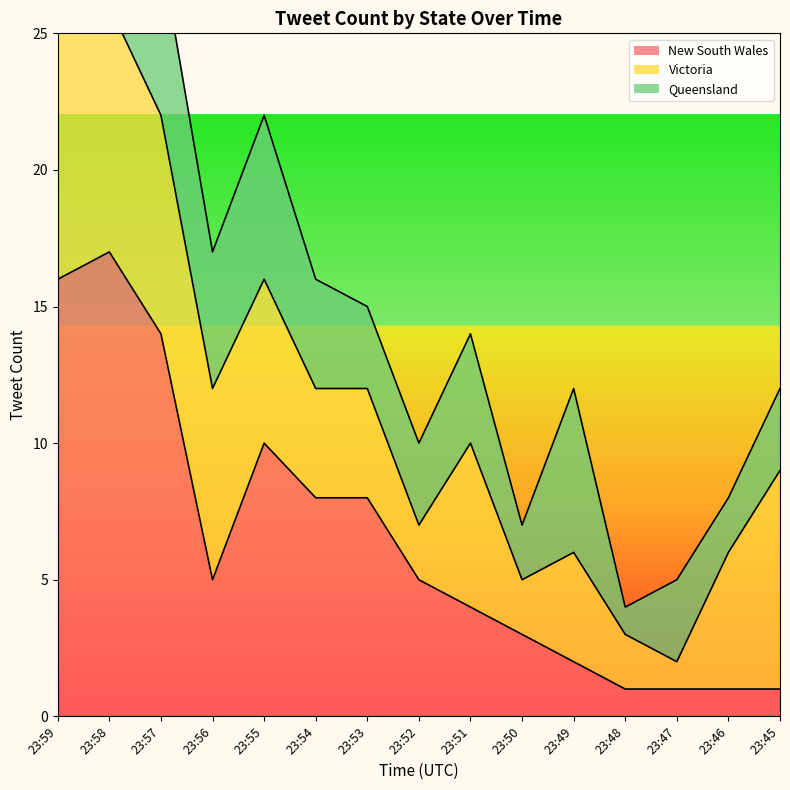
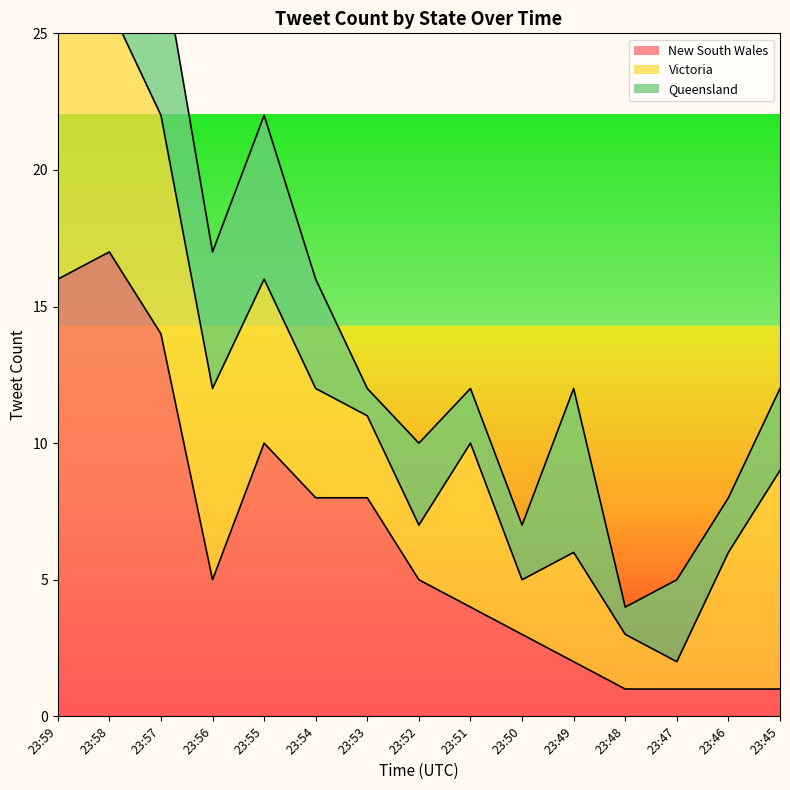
Victoria, 23:53: 4 -> 3
Queensland, 23:53: 3 -> 1
Queensland, 23:51: 4 -> 2
